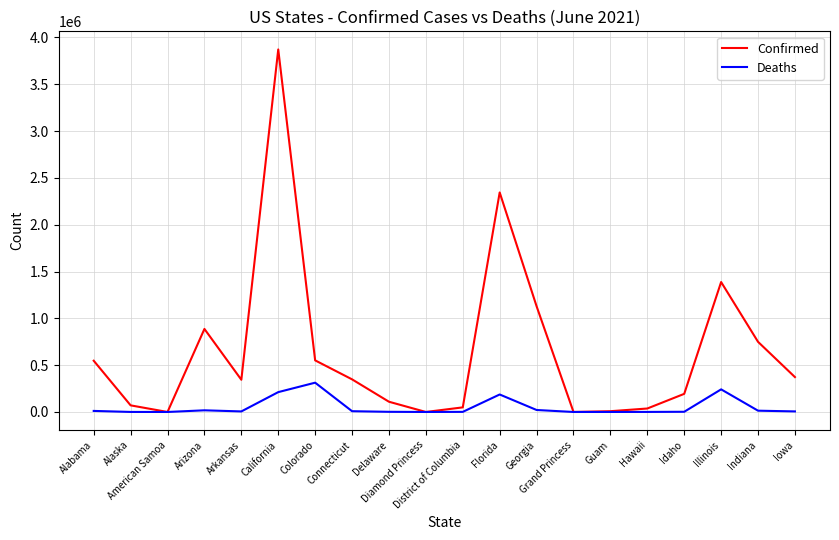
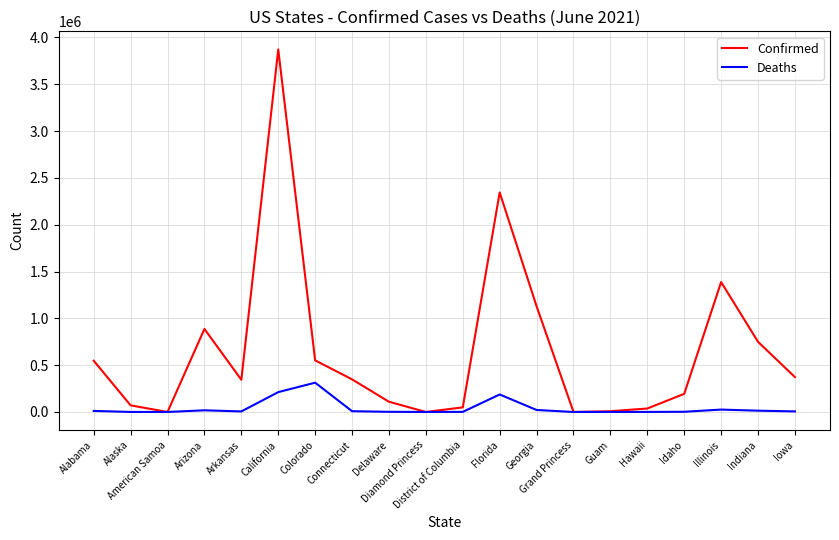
Deaths, Illinois: 200000 -> 0
